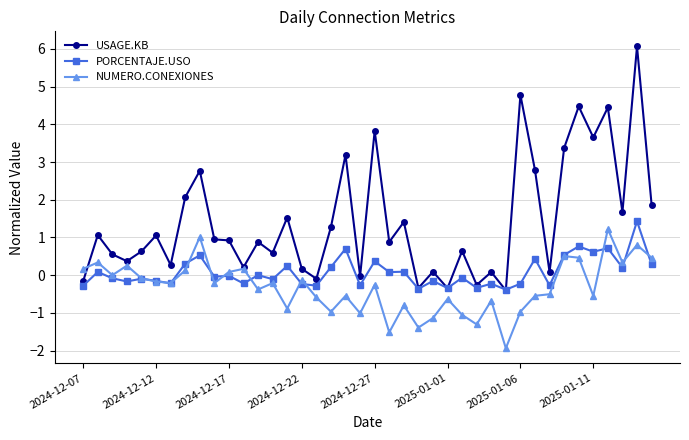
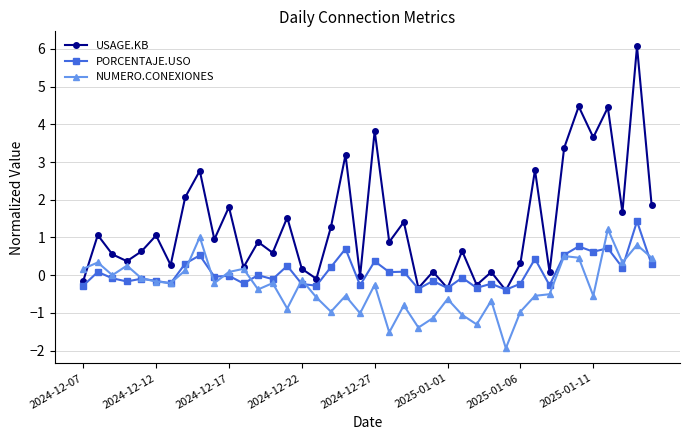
USAGE.KB, 2024-12-17: 0.9 -> 1.8
USAGE.KB, 2025-01-06: 4.8 -> 0.3
